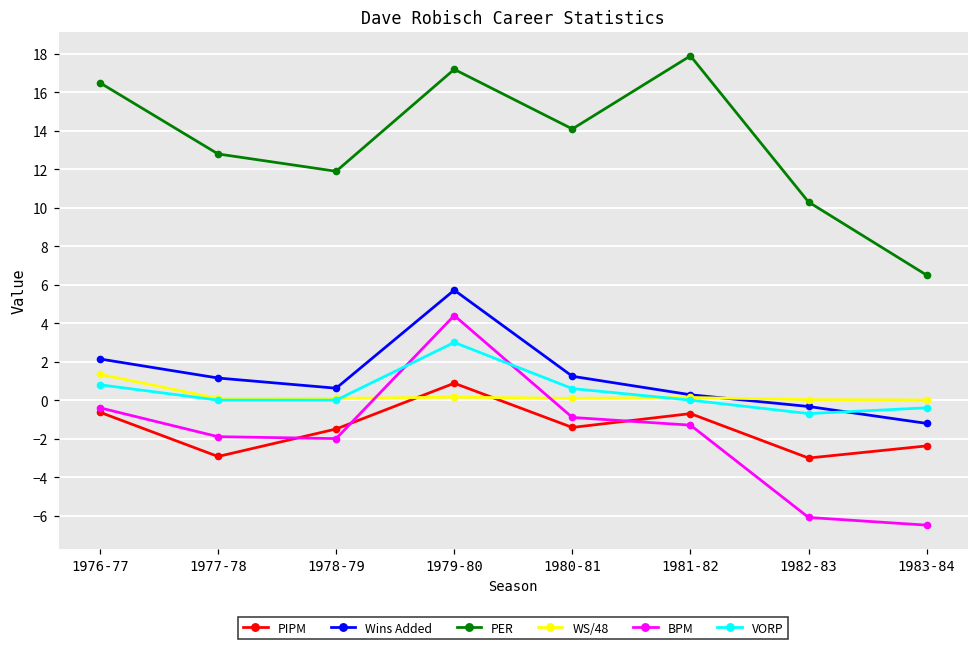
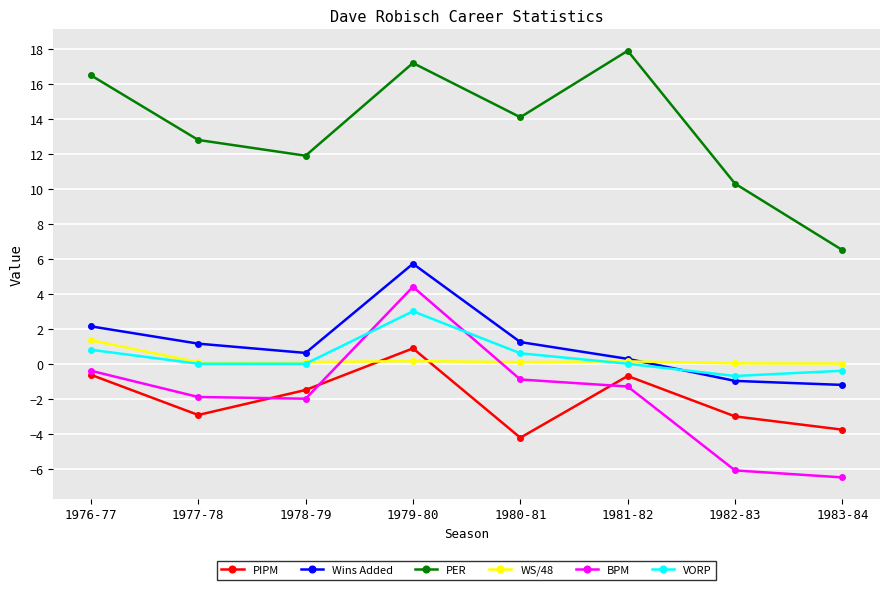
PIPM, 1980-81: -1.4 -> -4.2
Wins Added, 1982-83: -0.3 -> -1.0
PIPM, 1983-84: -2.4 -> -3.8
